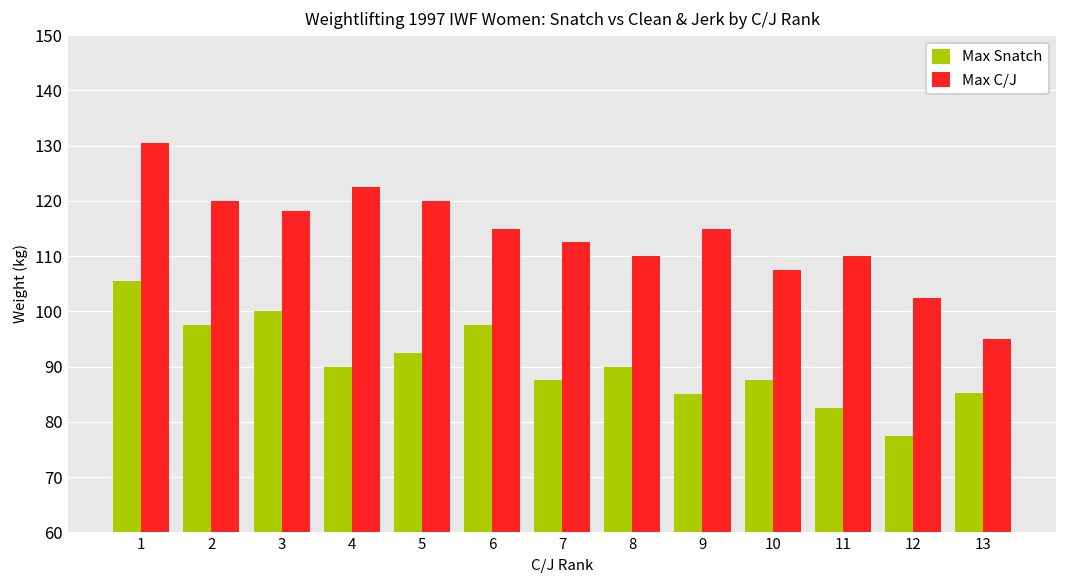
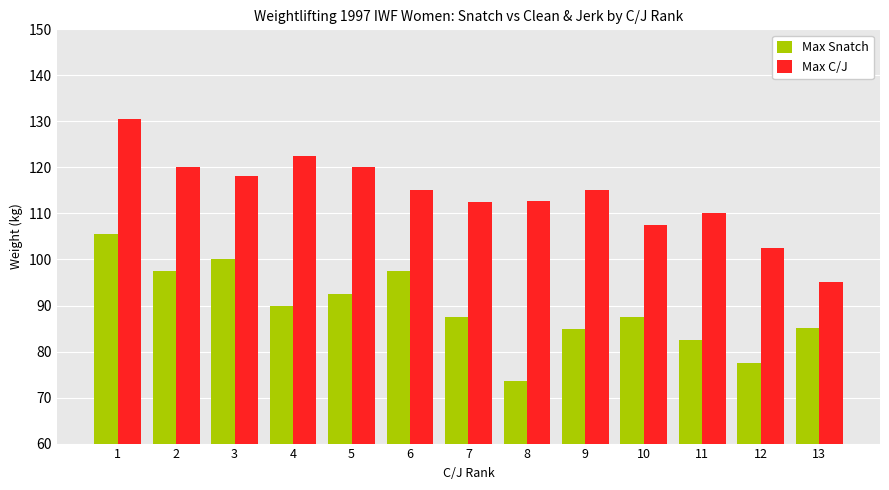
Max Snatch, 8: 90 -> 74
Max C/J, 8: 110 -> 113
